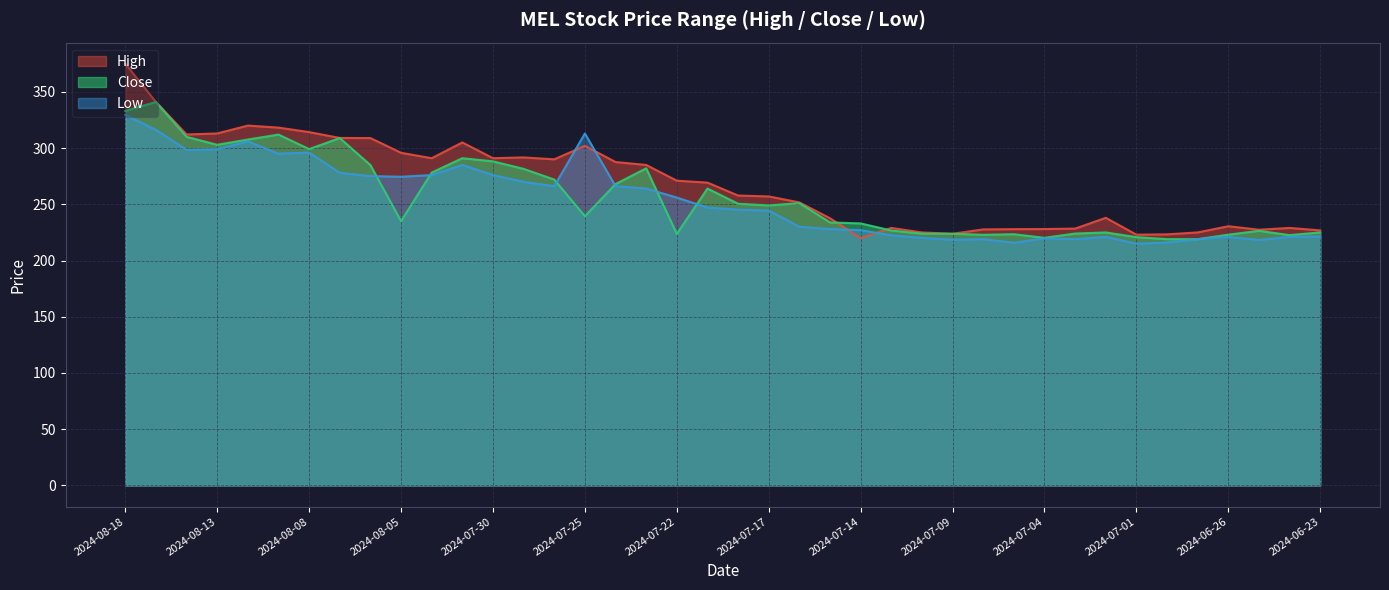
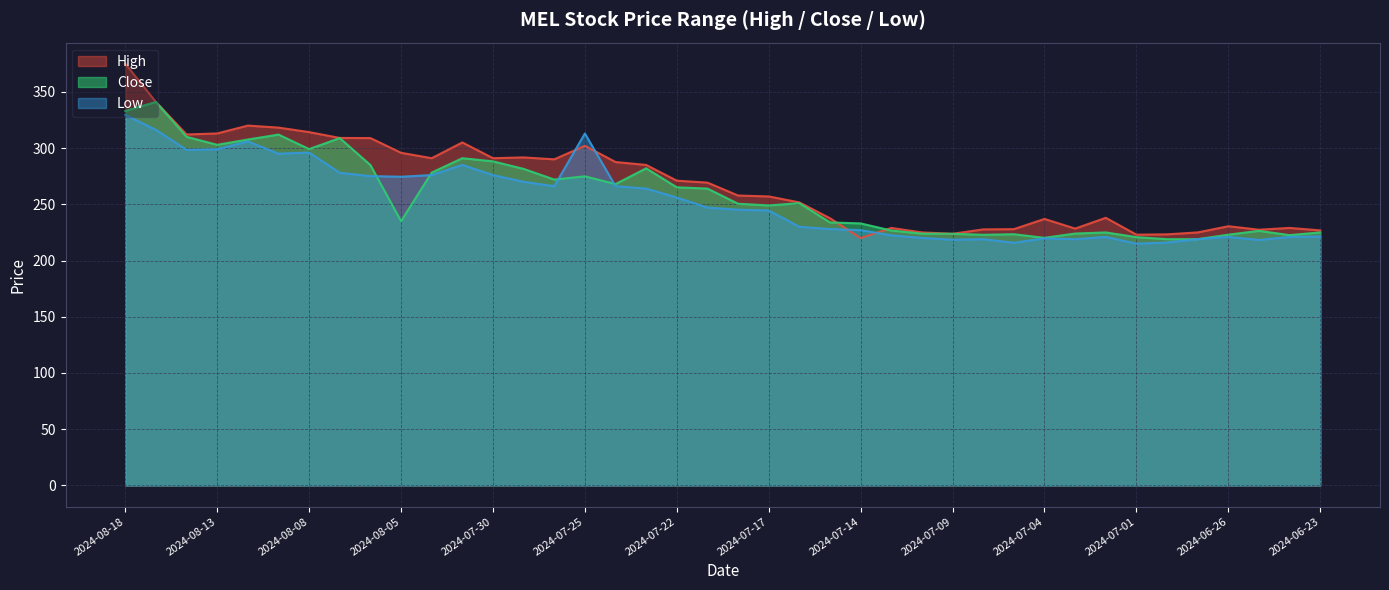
Close, 2024-07-25: 239 -> 275
Close, 2024-07-22: 224 -> 265
High, 2024-07-04: 228 -> 237
